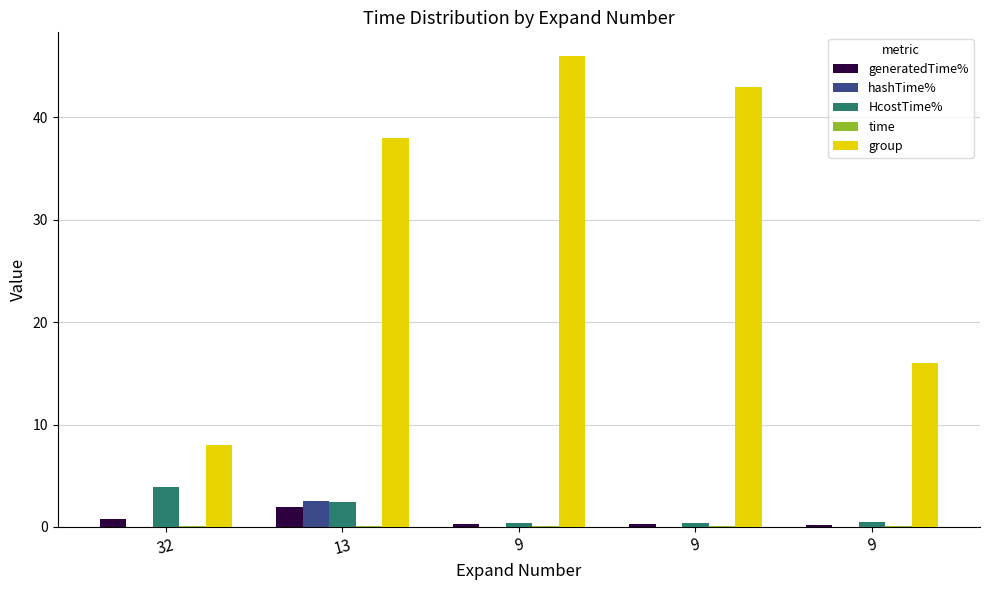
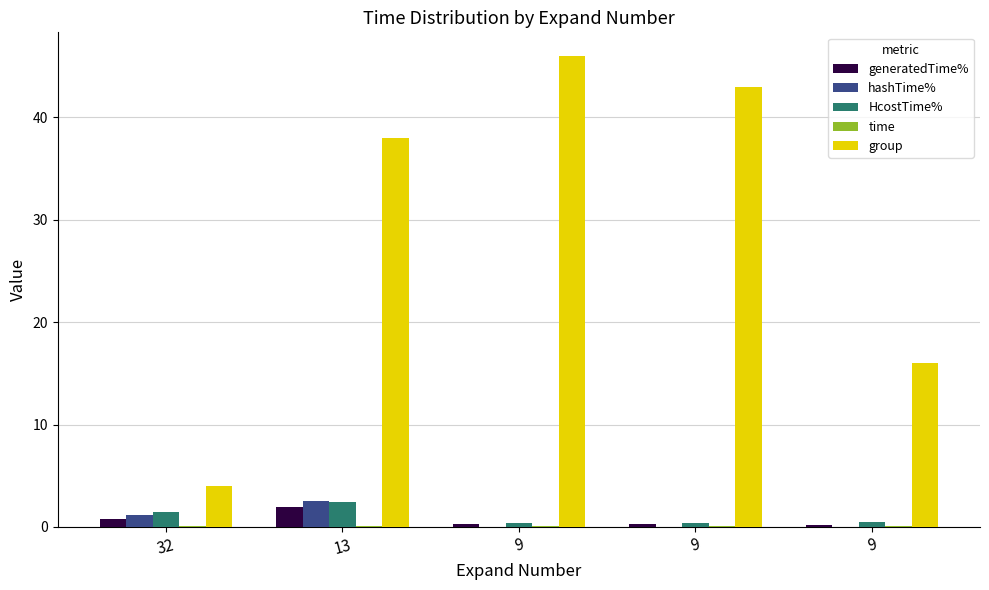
hashTime%, 32: 0.0 -> 1.2
HcostTime%, 32: 3.9 -> 1.5
group, 32: 8 -> 4
